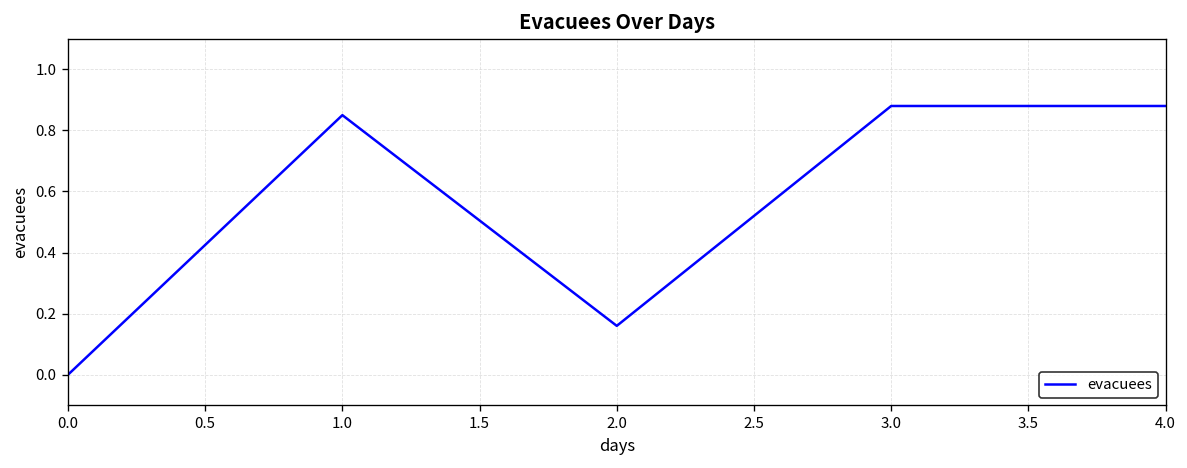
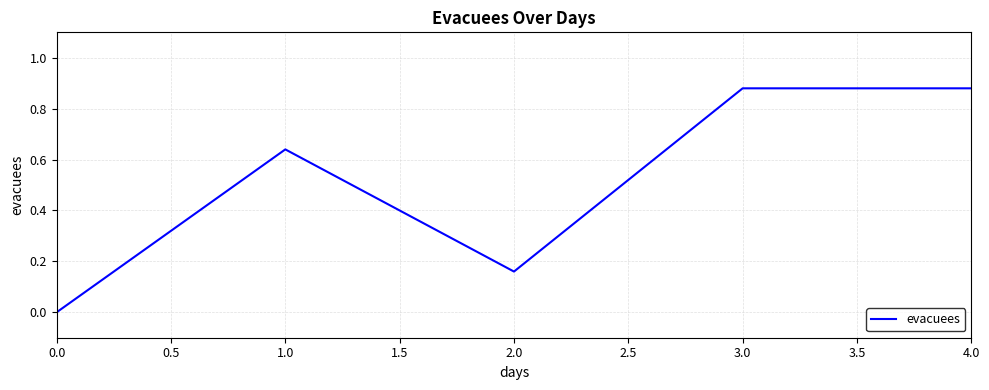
1.0: 0.85 -> 0.64
